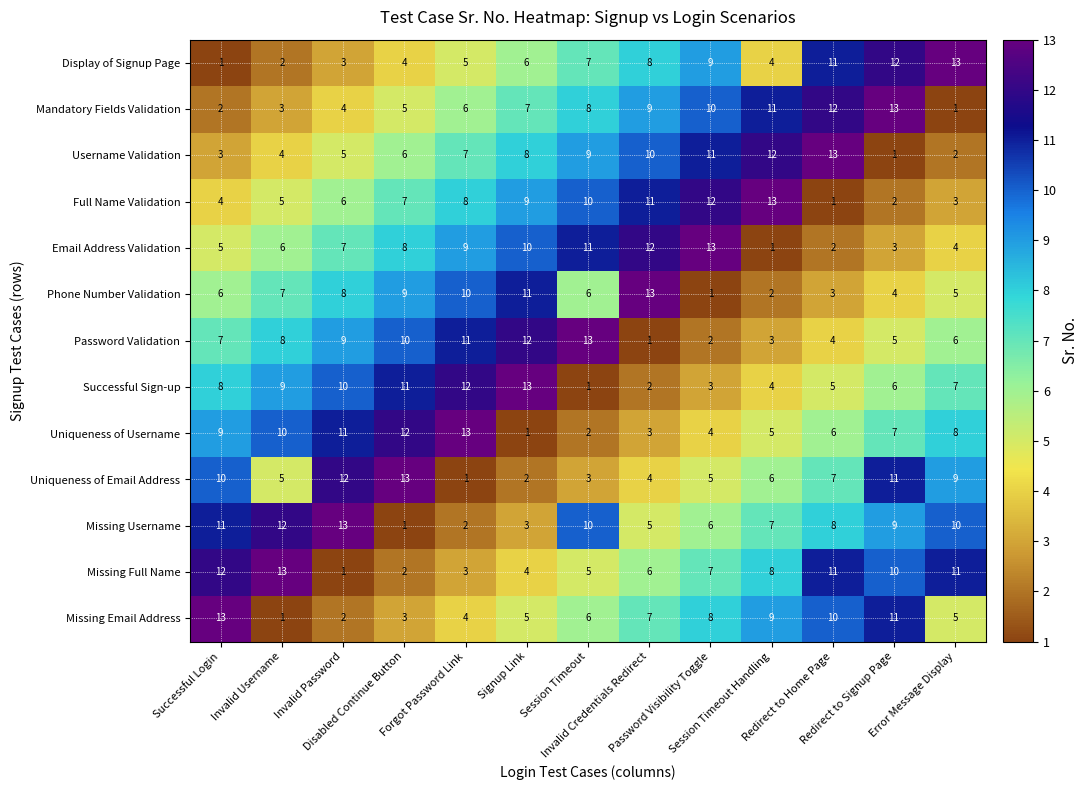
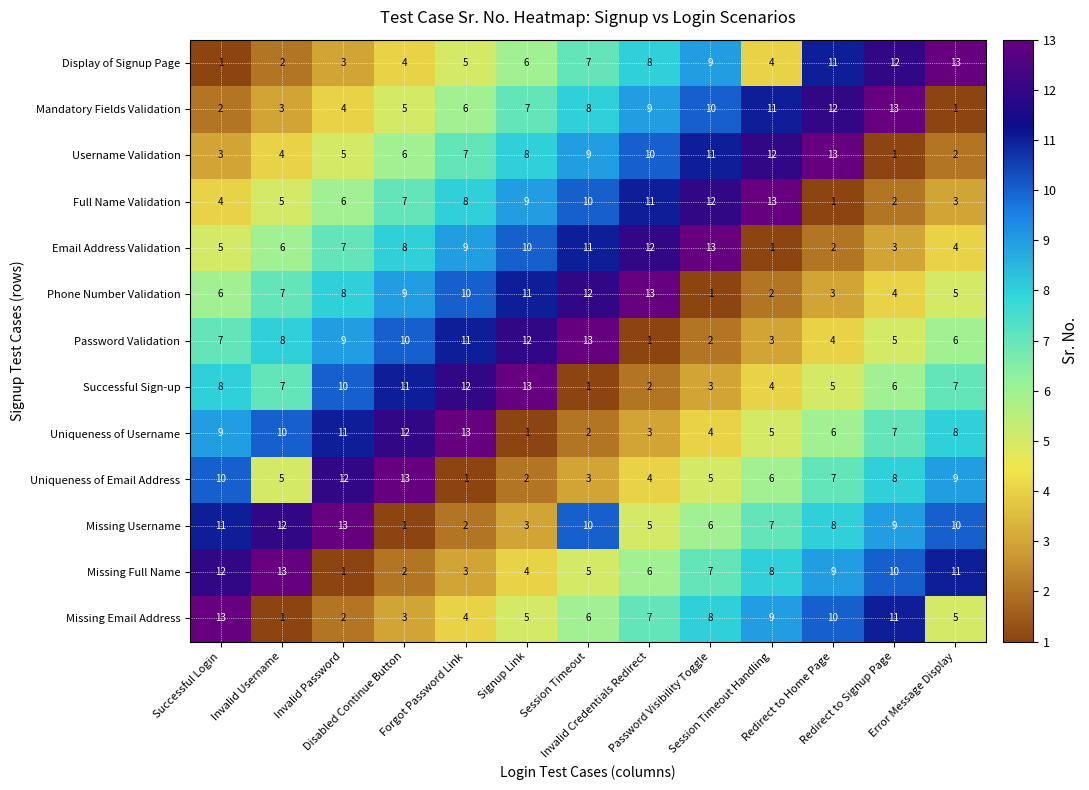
Phone Number Validation, Session Timeout: 6 -> 12
Successful Sign-up, Invalid Username: 9 -> 7
Uniqueness of Email Address, Redirect to Signup Page: 11 -> 8
Missing Full Name, Redirect to Home Page: 11 -> 9
